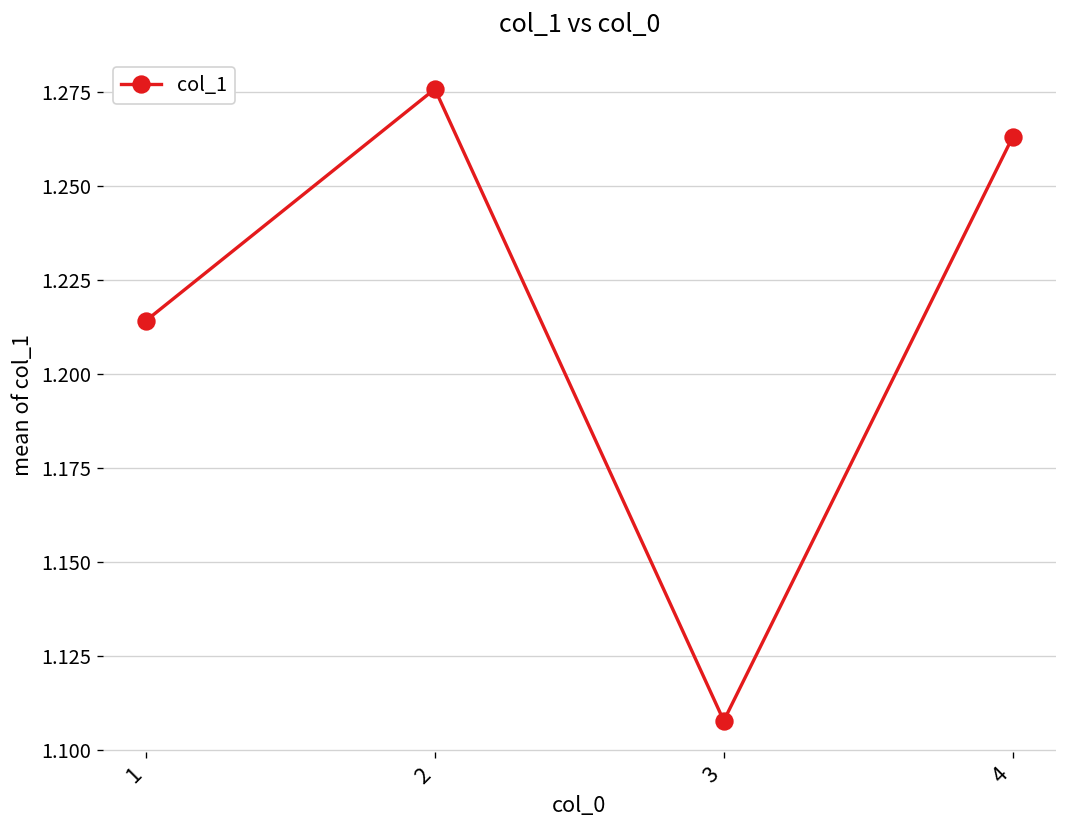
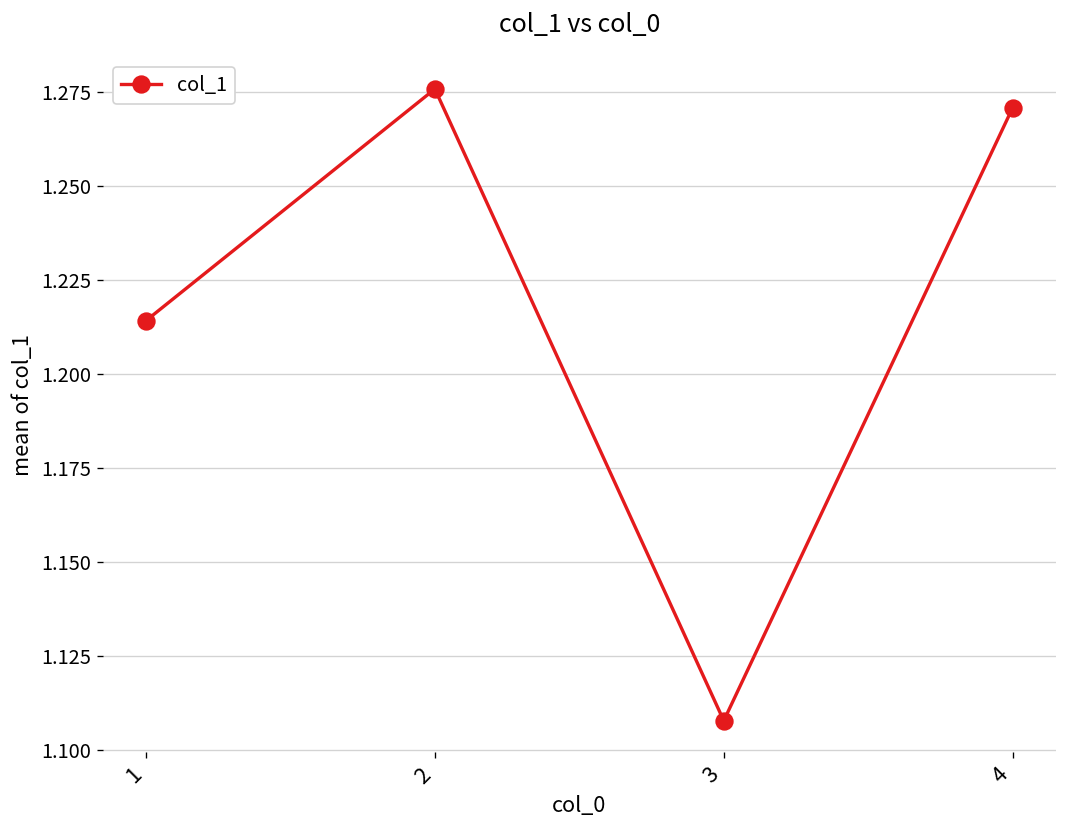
4: 1.263 -> 1.271
